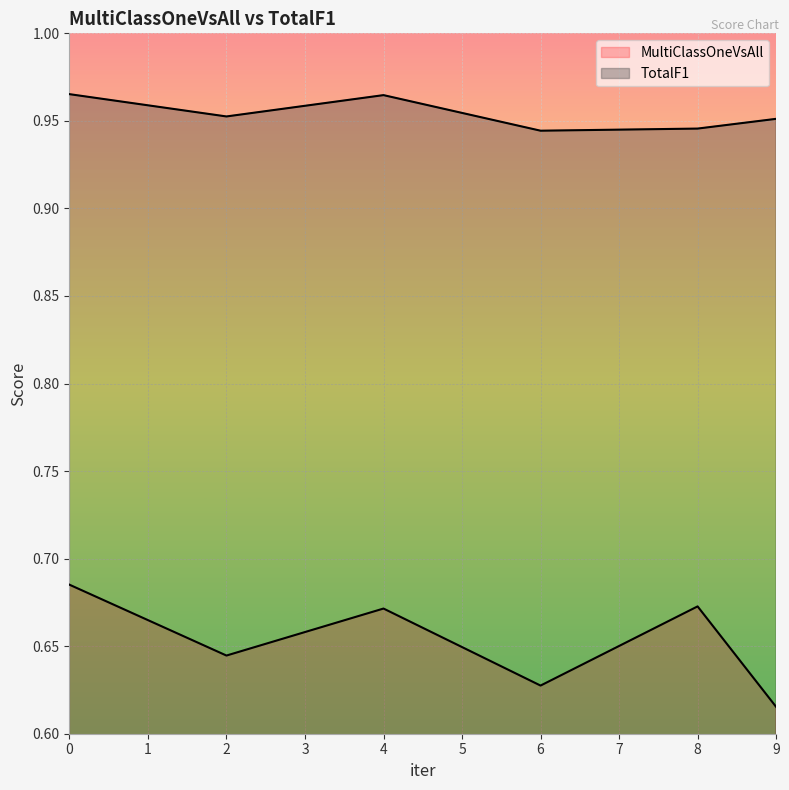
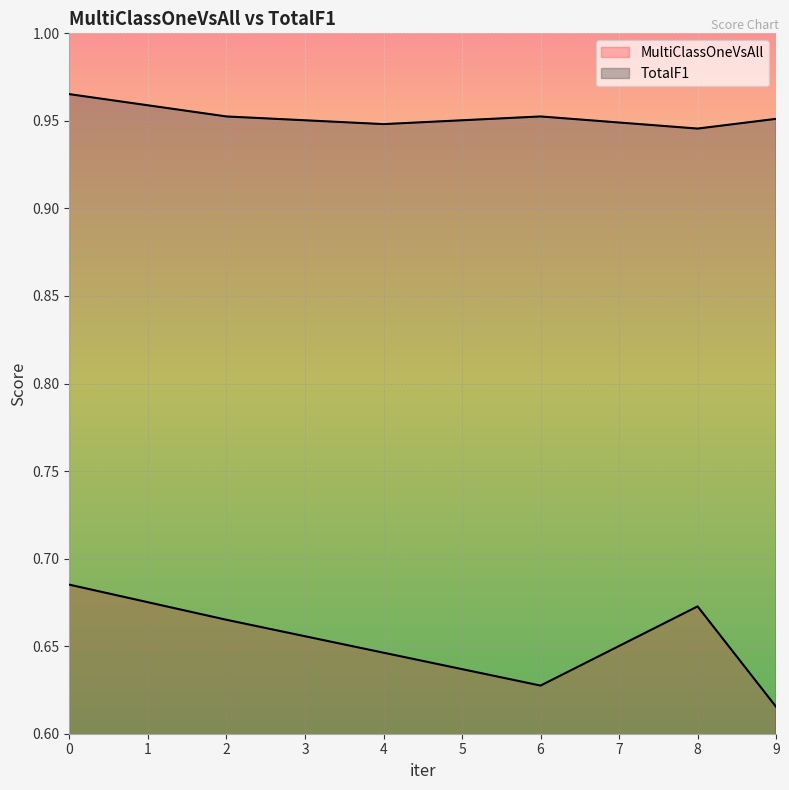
MultiClassOneVsAll, 2: 0.645 -> 0.665
MultiClassOneVsAll, 4: 0.671 -> 0.646
TotalF1, 4: 0.965 -> 0.948
TotalF1, 6: 0.944 -> 0.953
